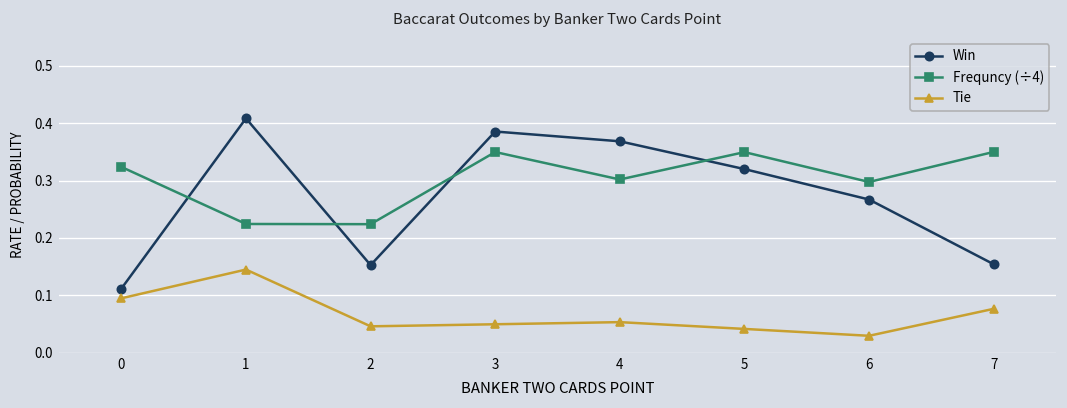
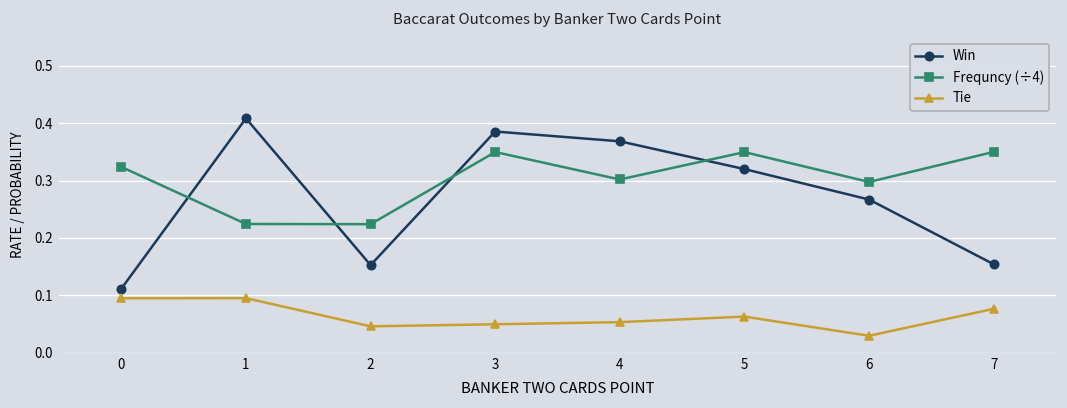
Tie, 1: 0.14 -> 0.09
Tie, 5: 0.04 -> 0.06
